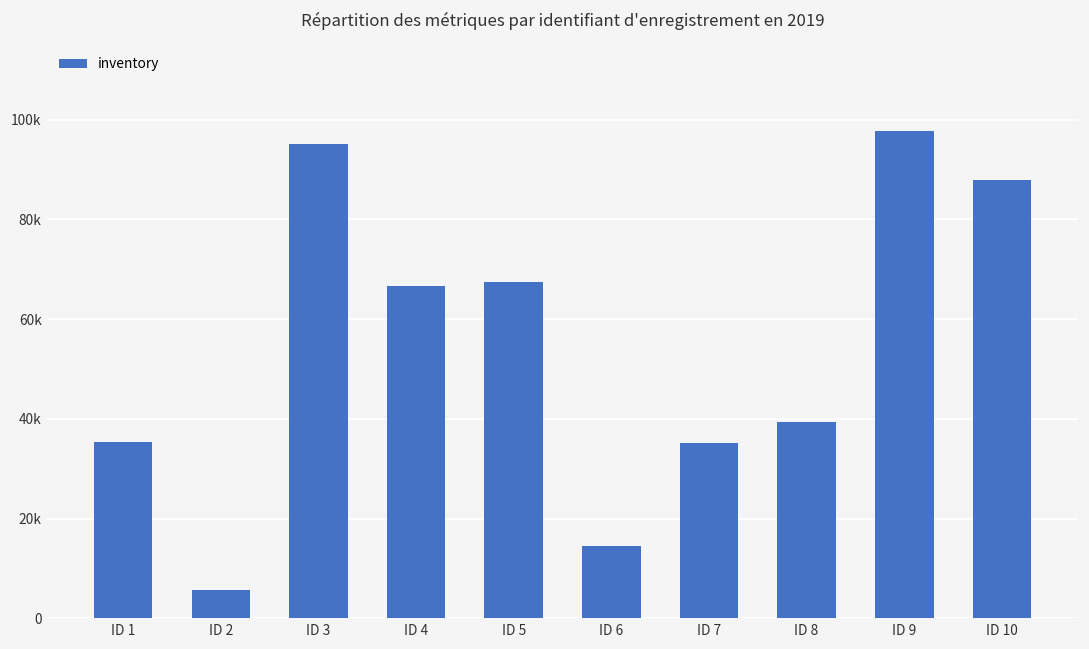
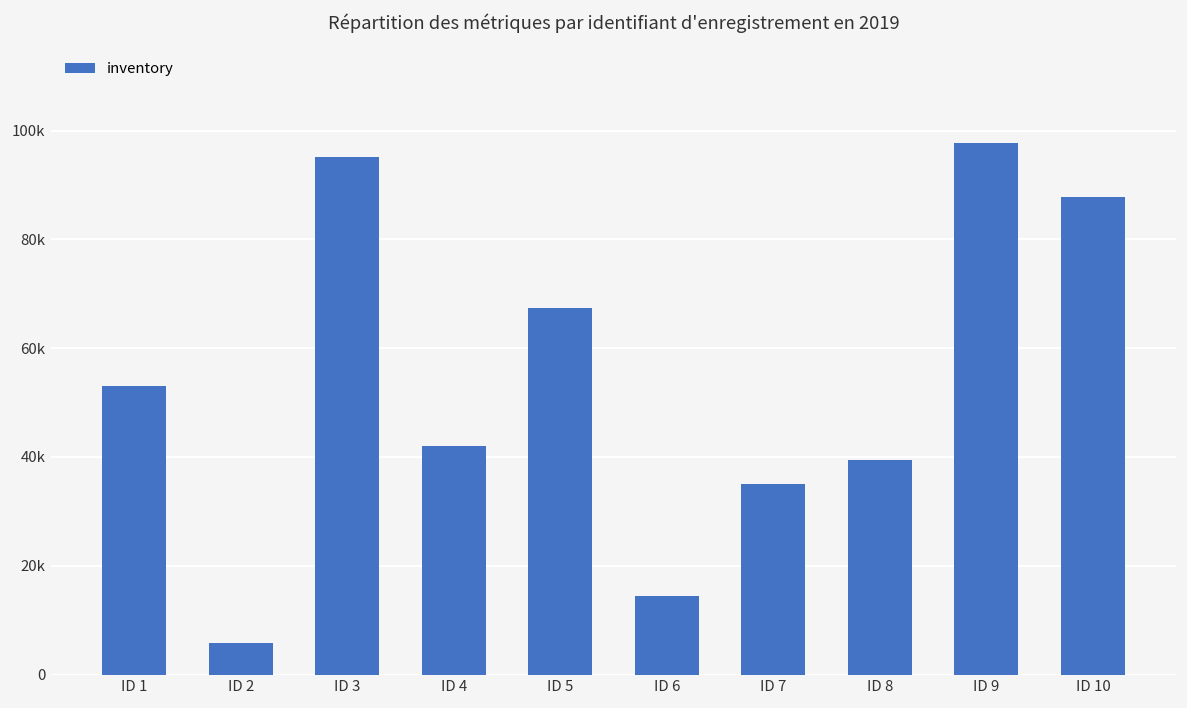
ID 1: 35000 -> 53000
ID 4: 67000 -> 42000
